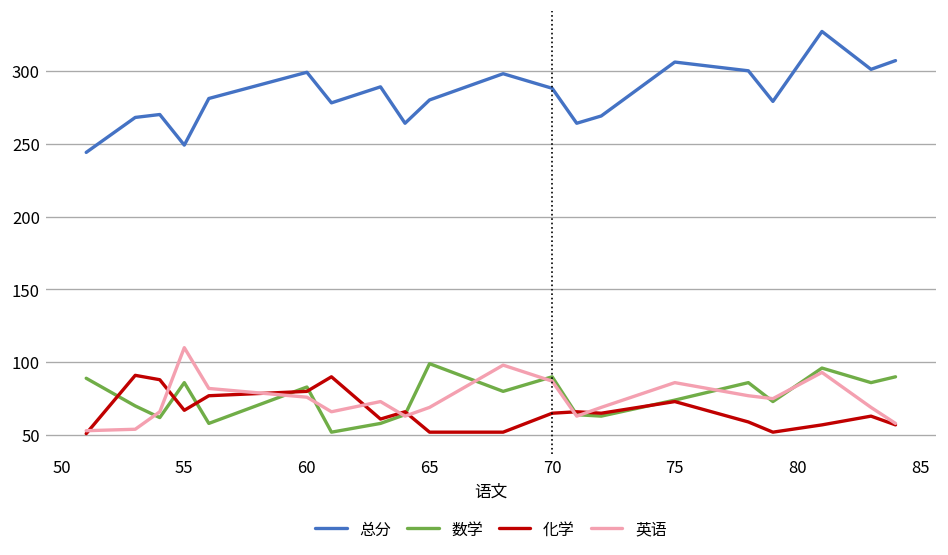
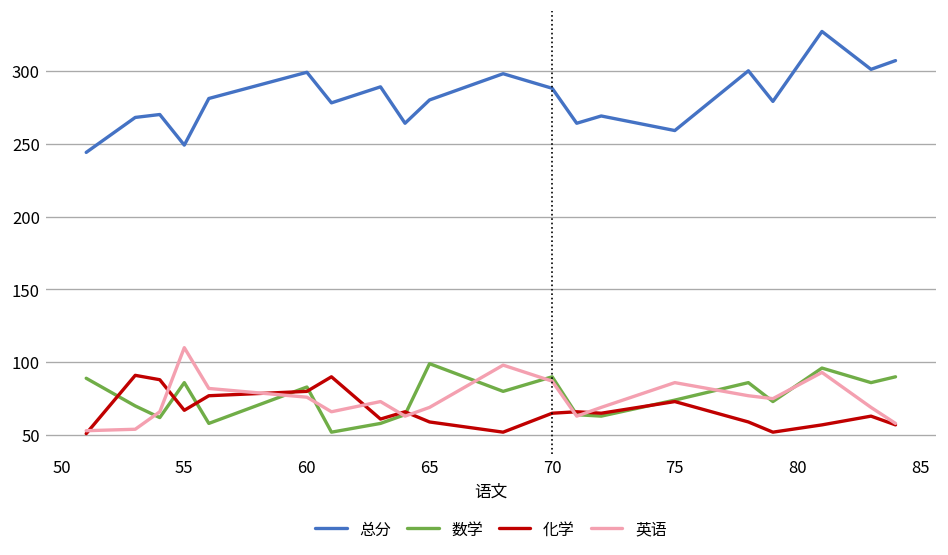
化学, 65: 52 -> 59
总分, 75: 306 -> 259
